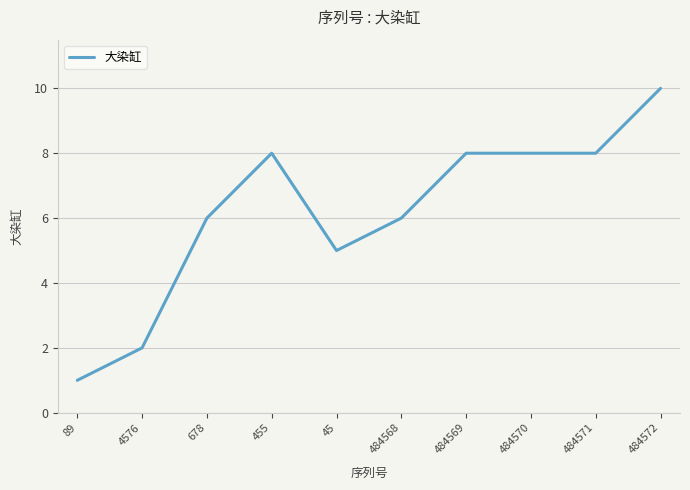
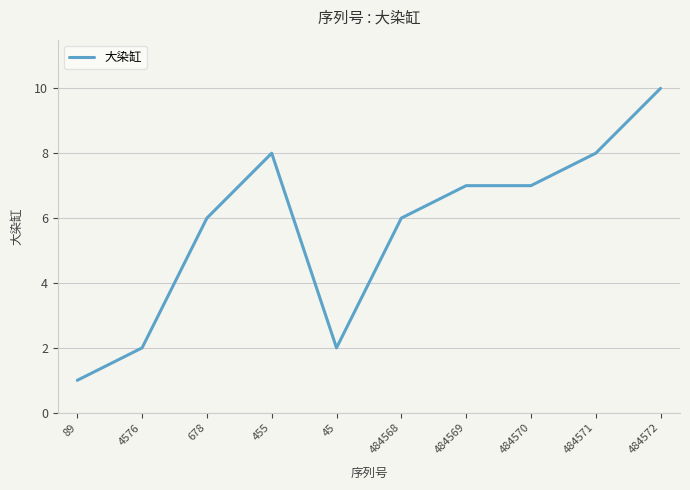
45: 5 -> 2
484569: 8 -> 7
484570: 8 -> 7
